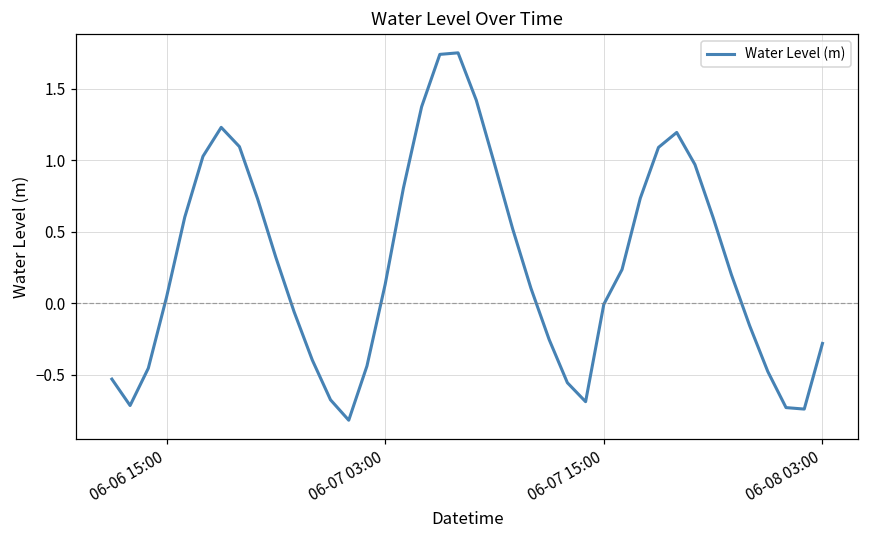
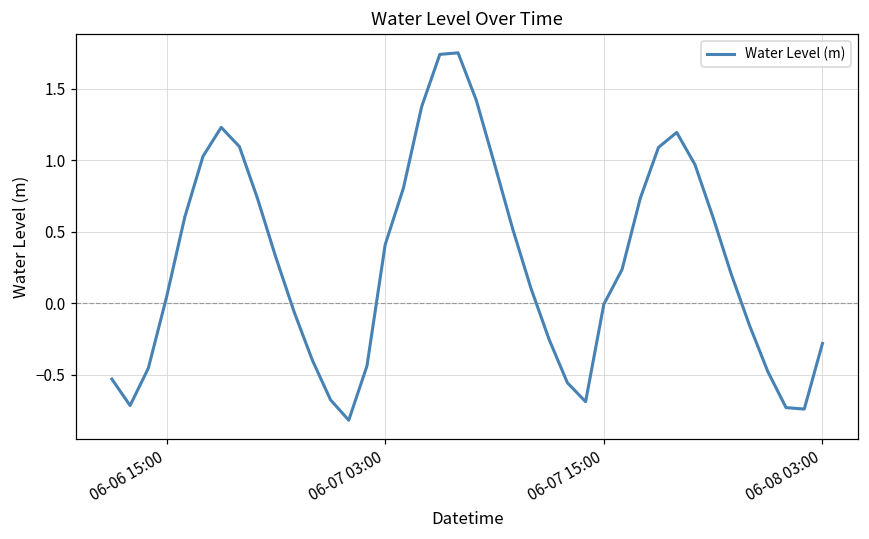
06-07 03:00: 0.13 -> 0.41
